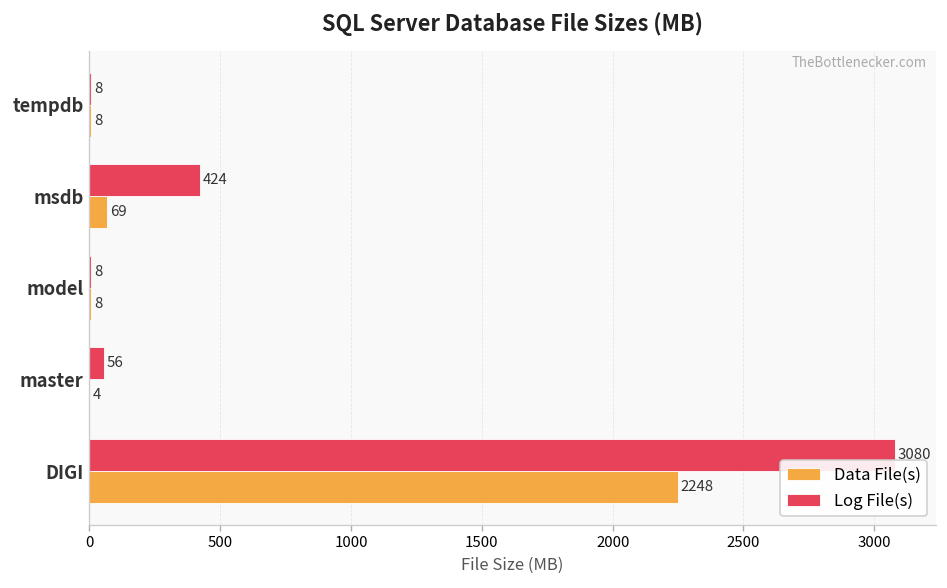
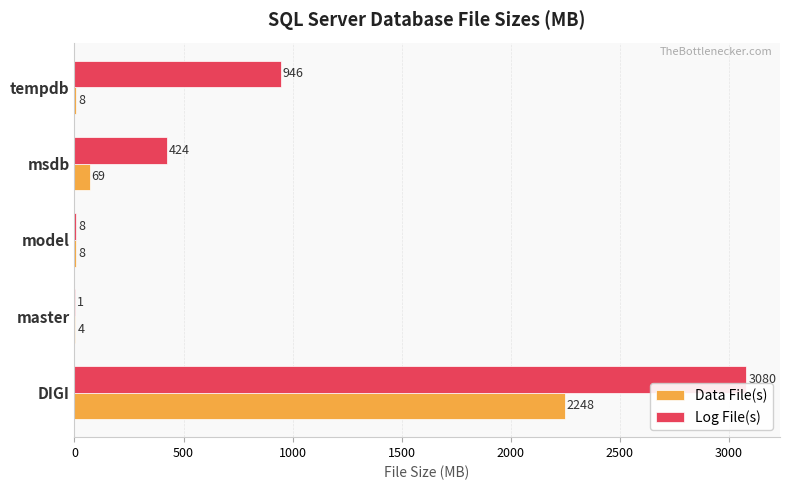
Log File(s), tempdb: 8 -> 946
Log File(s), master: 56 -> 1
